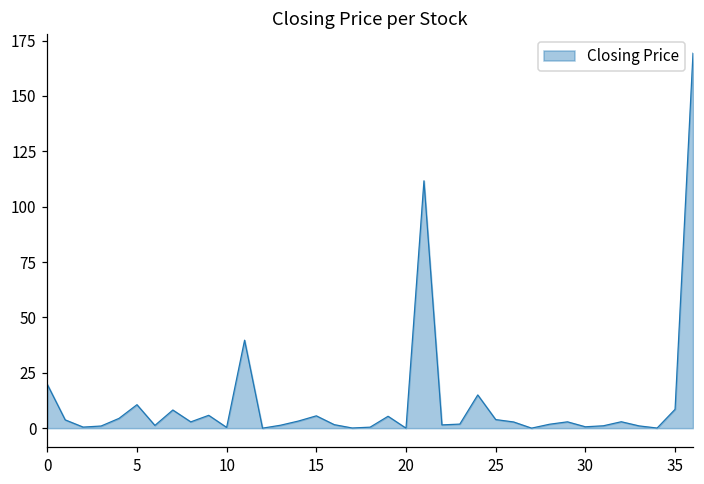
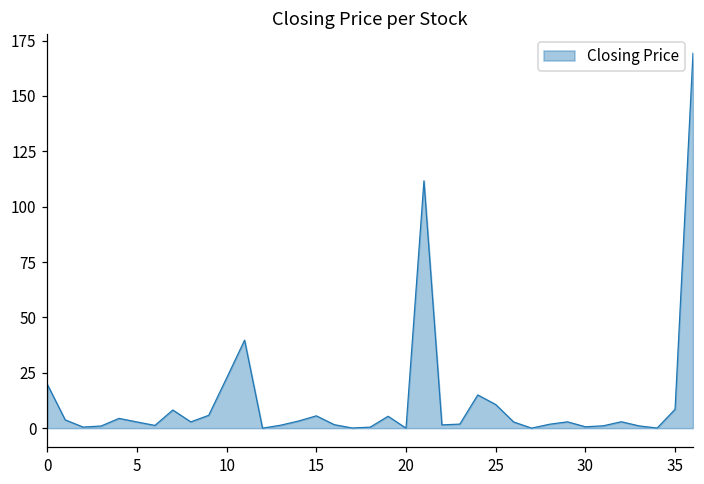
5: 11 -> 3
10: 0 -> 23
25: 4 -> 11
